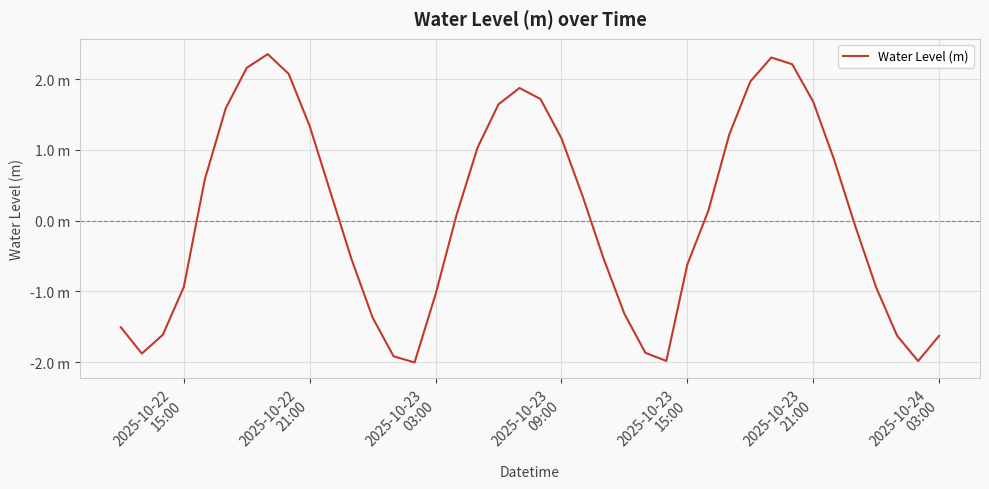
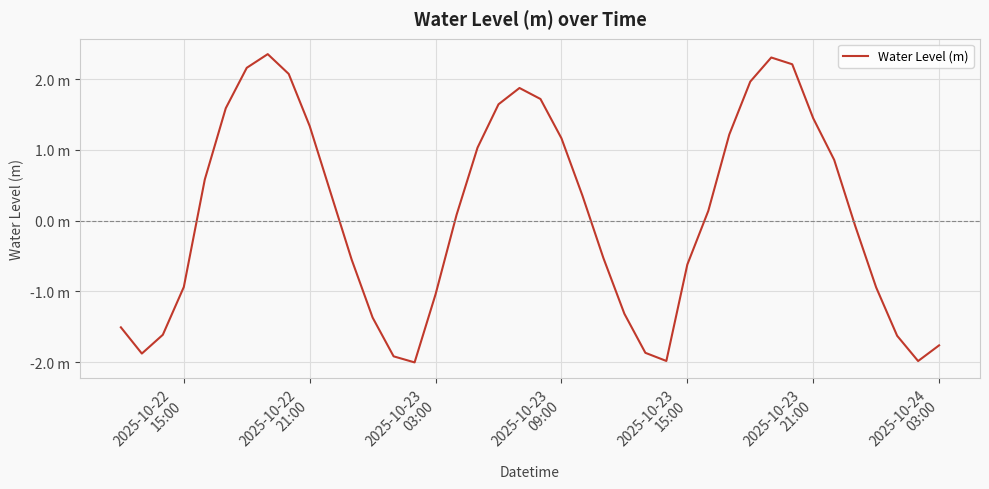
2025-10-23 21:00: 1.7 m -> 1.4 m
2025-10-24 03:00: -1.6 m -> -1.8 m
